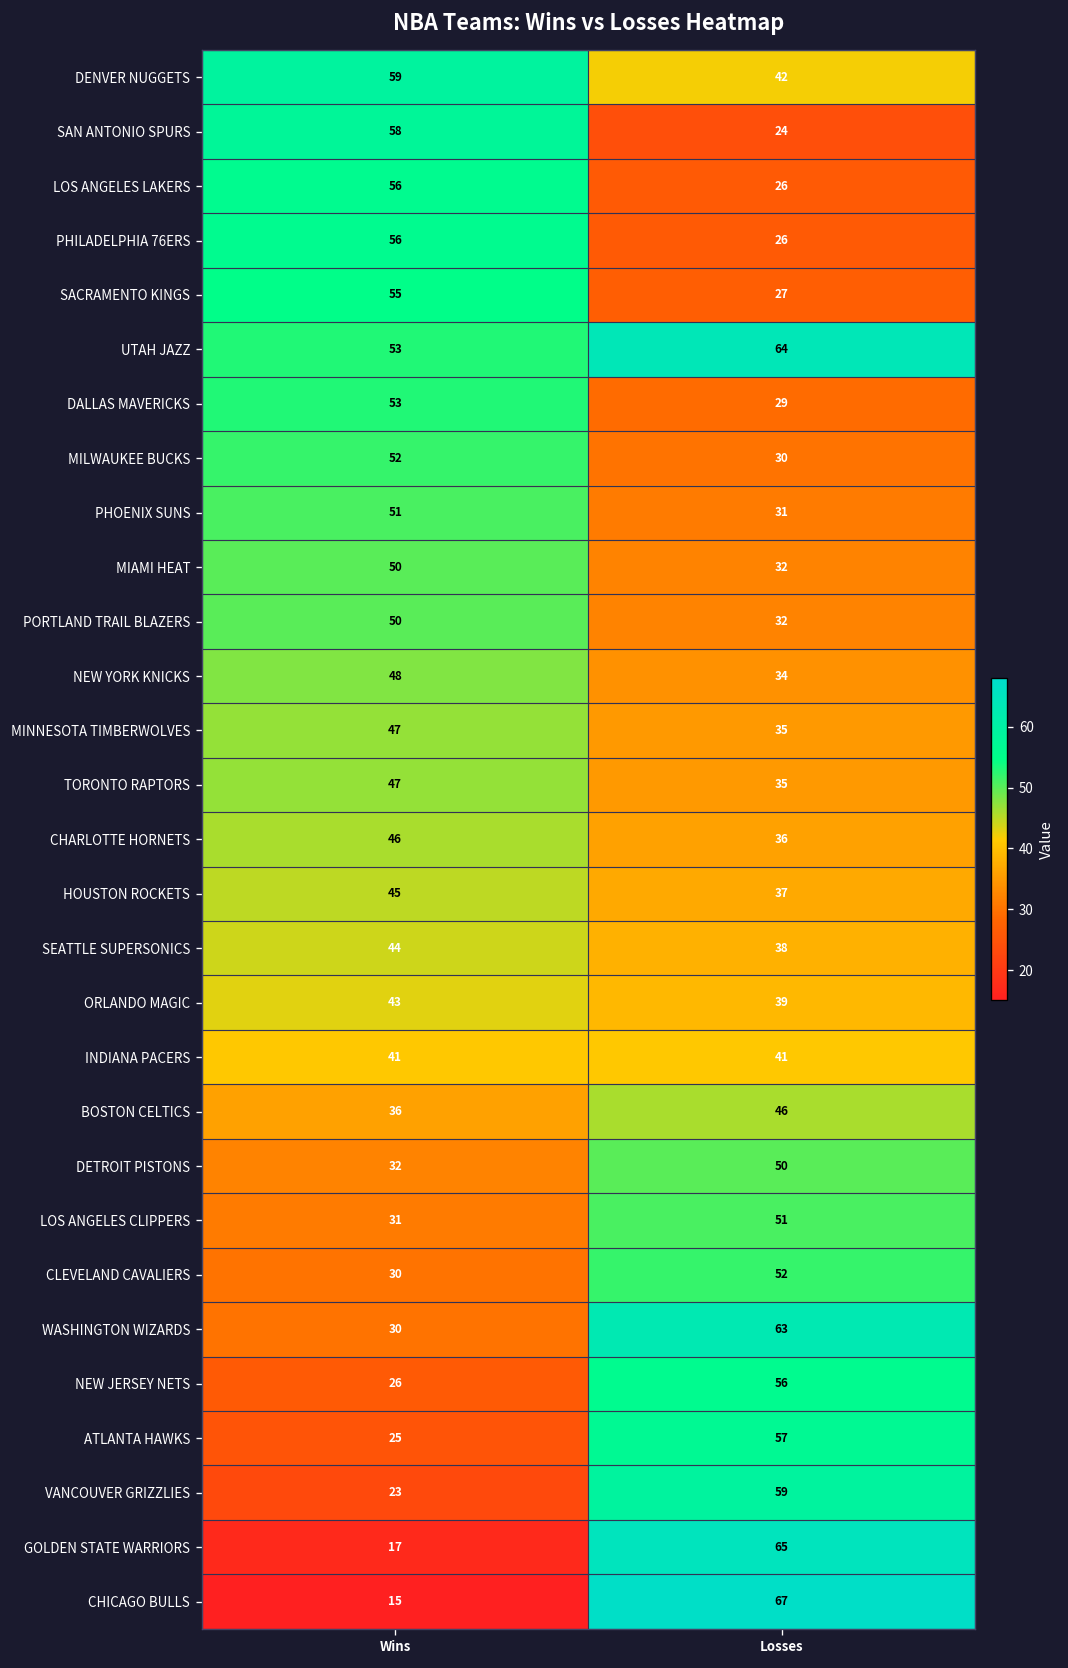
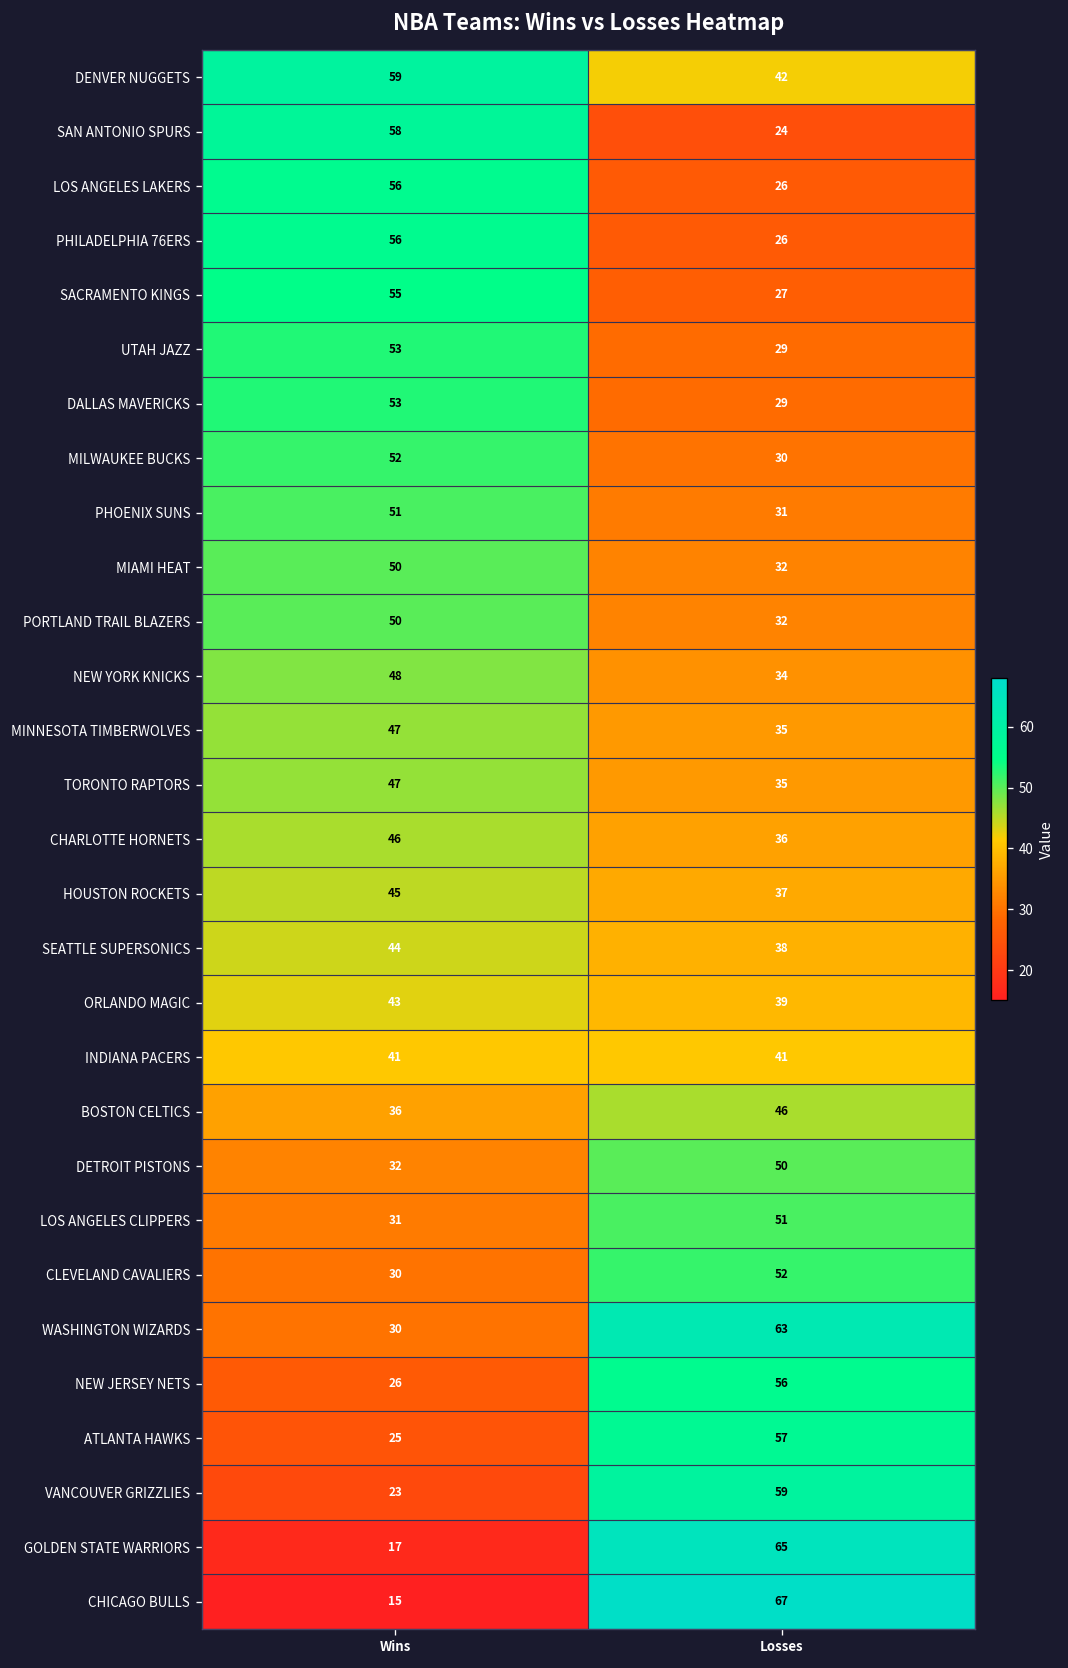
UTAH JAZZ, Losses: 64 -> 29
